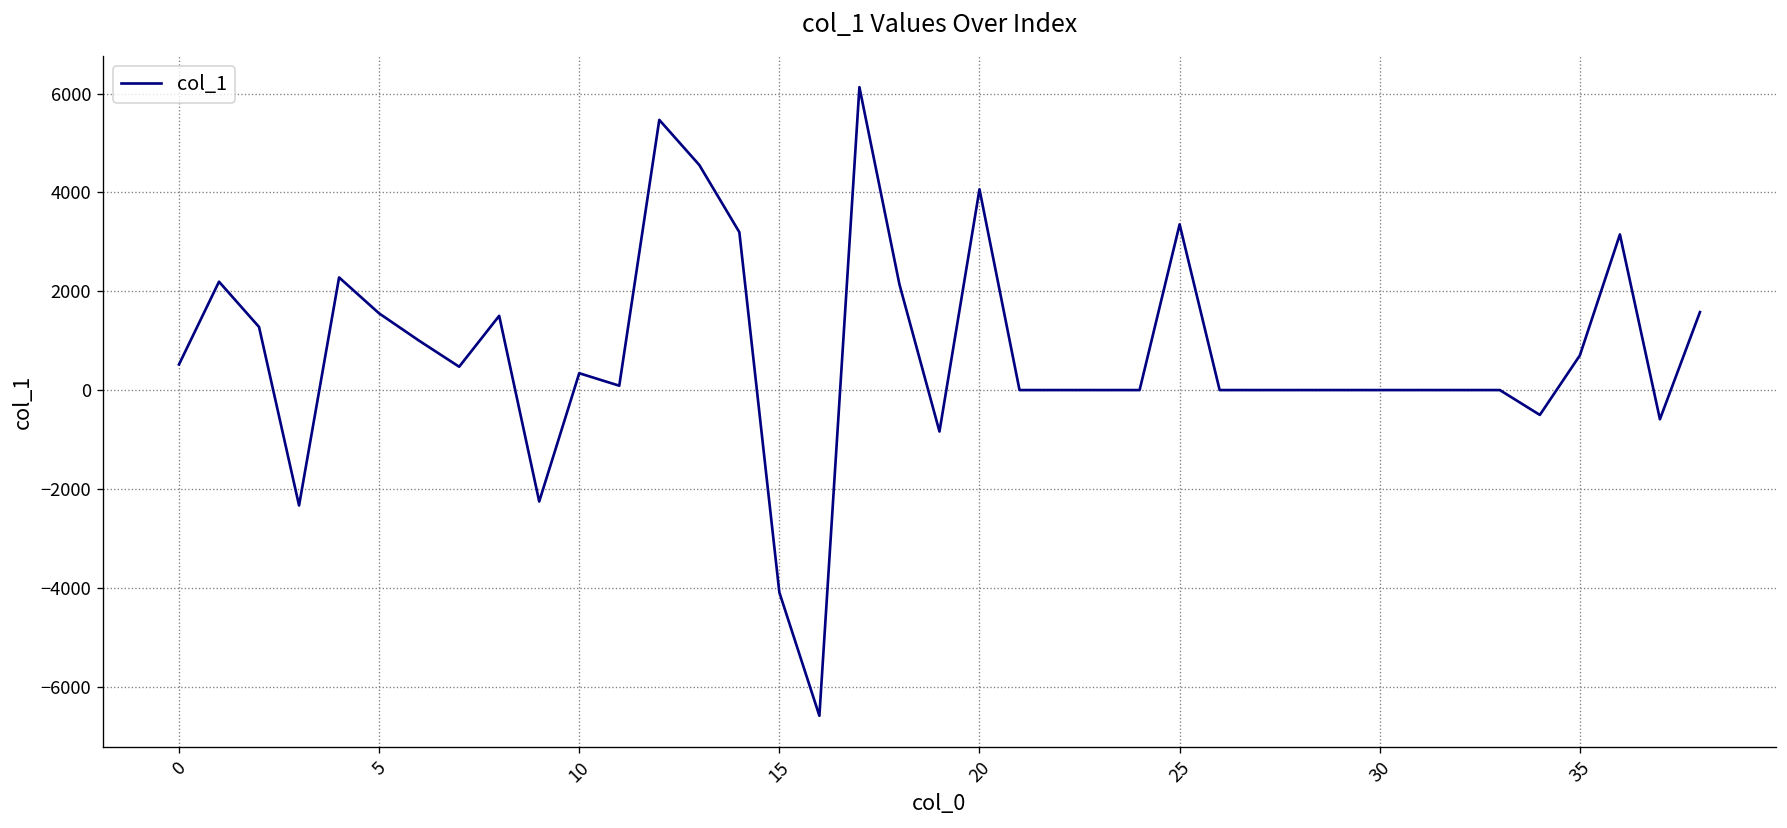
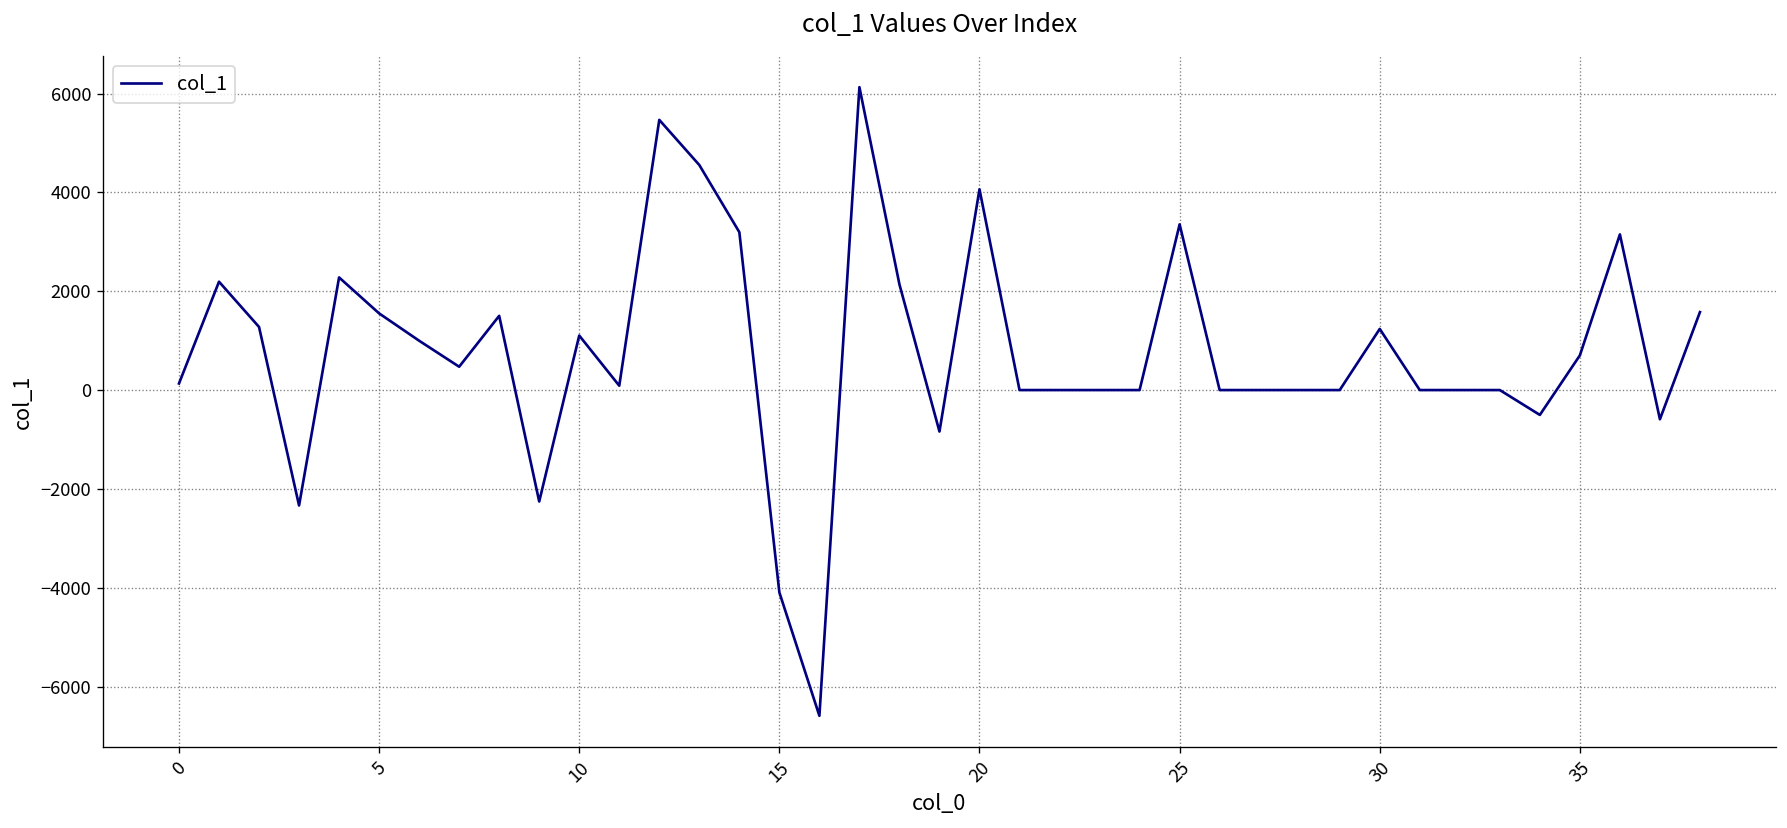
0: 500 -> 100
10: 300 -> 1100
30: 0 -> 1200
